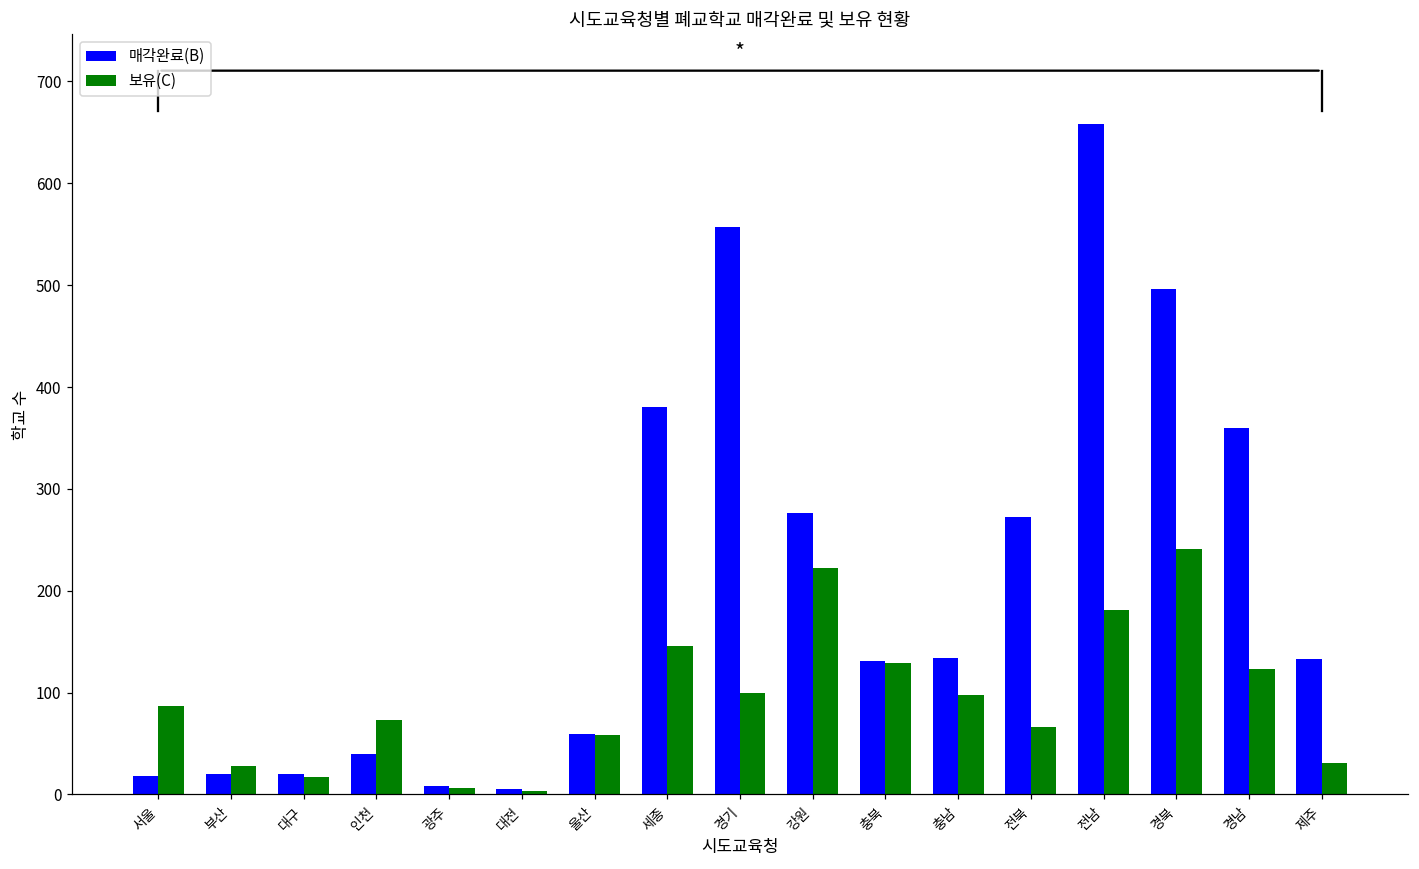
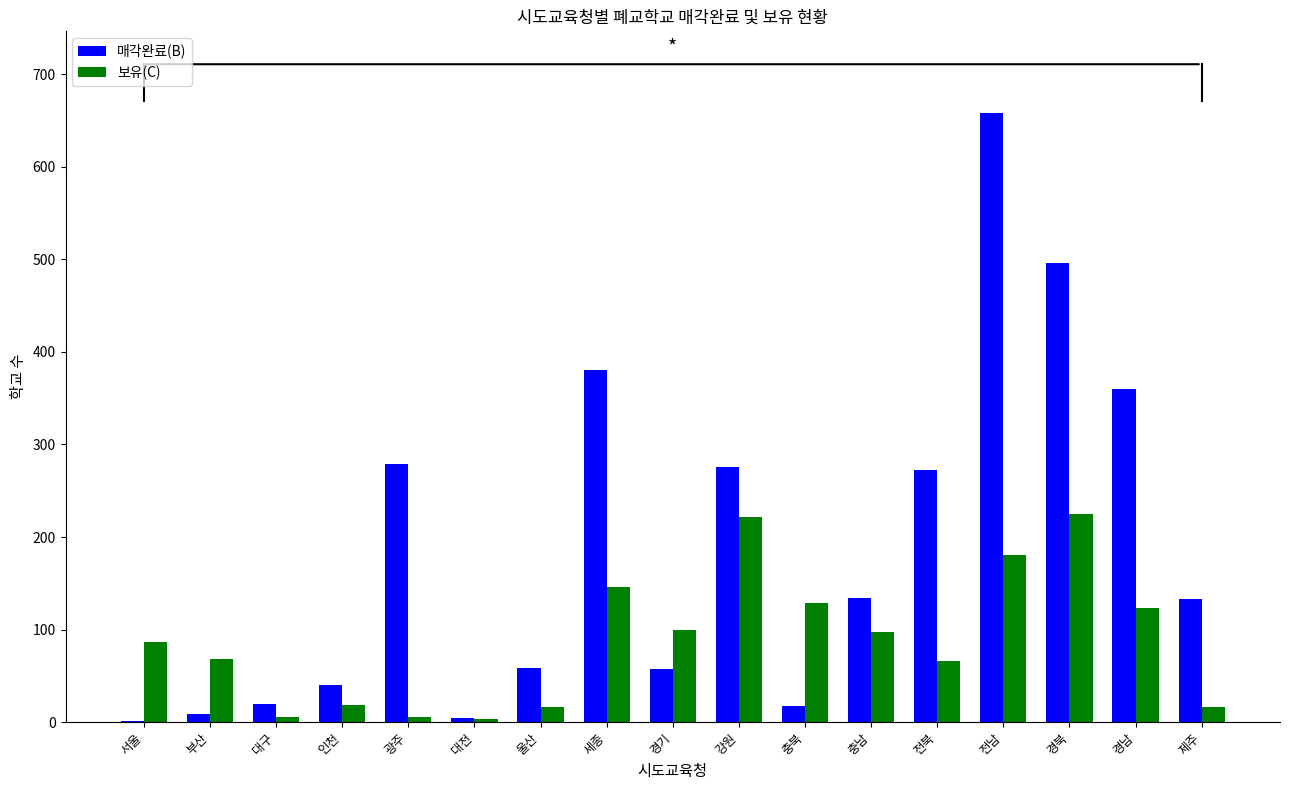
매각완료(B), 서울: 20 -> 0
매각완료(B), 부산: 20 -> 10
보유(C), 부산: 30 -> 70
보유(C), 대구: 20 -> 10
보유(C), 인천: 70 -> 20
매각완료(B), 광주: 10 -> 280
보유(C), 울산: 60 -> 20
매각완료(B), 경기: 560 -> 60
매각완료(B), 충북: 130 -> 20
보유(C), 경북: 240 -> 230
보유(C), 제주: 30 -> 20
